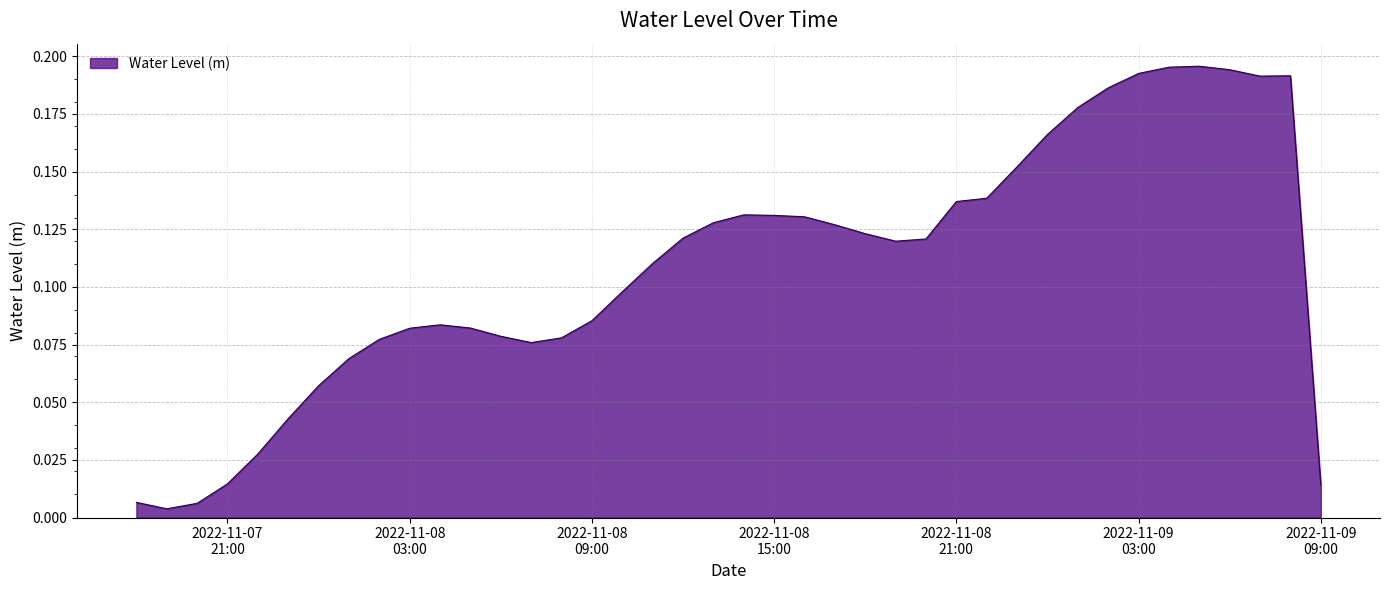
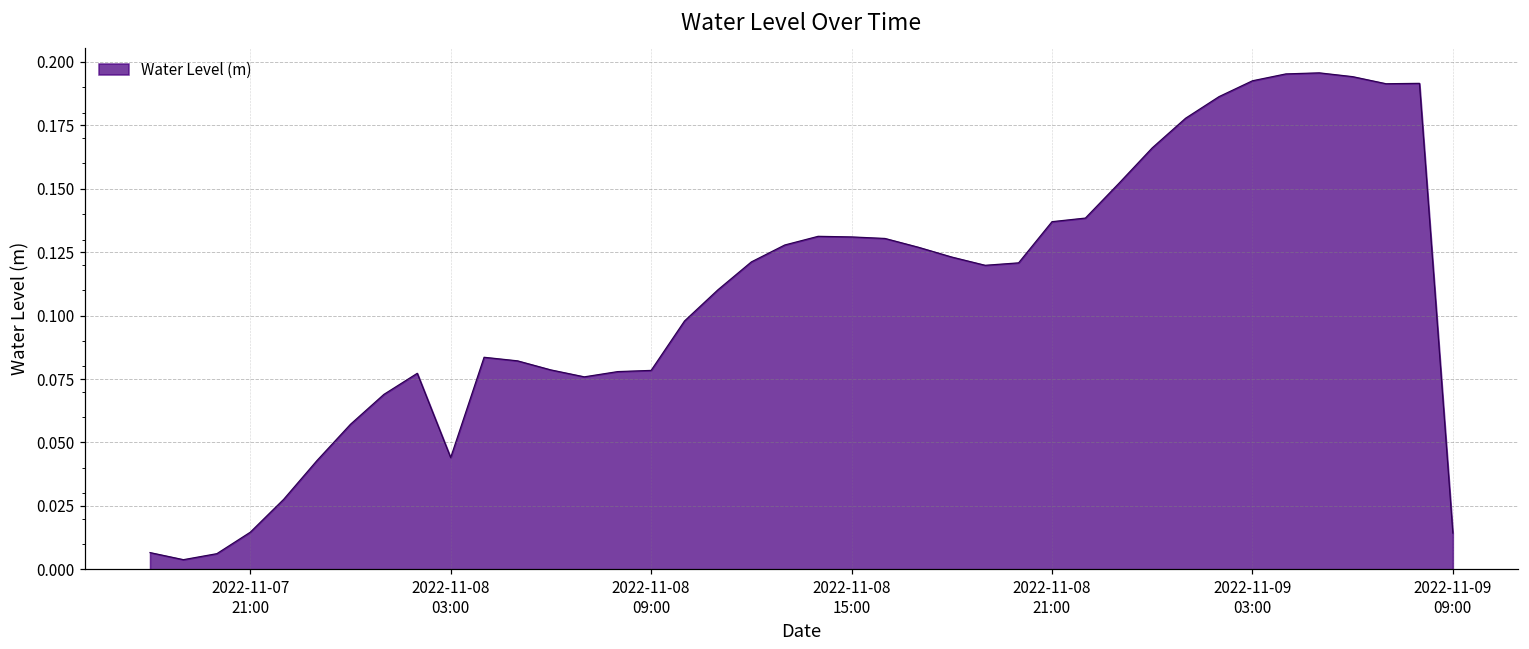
2022-11-08 03:00: 0.082 -> 0.044
2022-11-08 09:00: 0.085 -> 0.078
